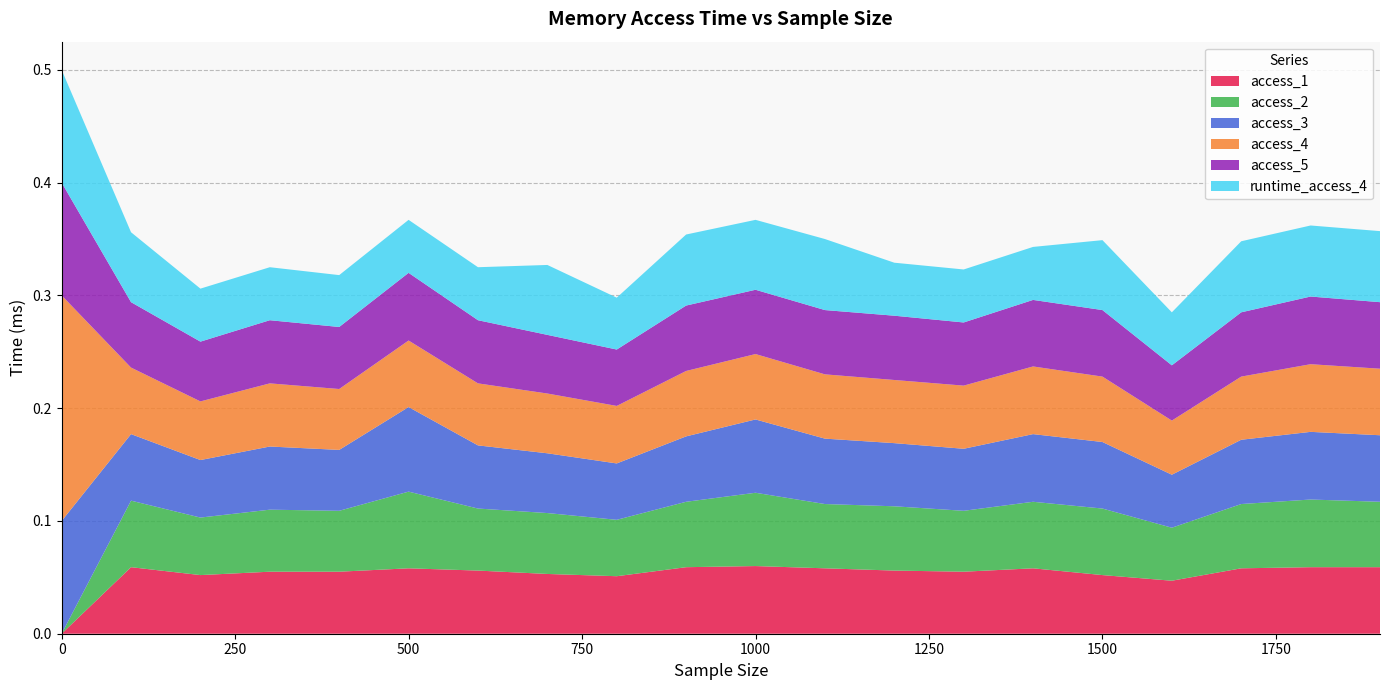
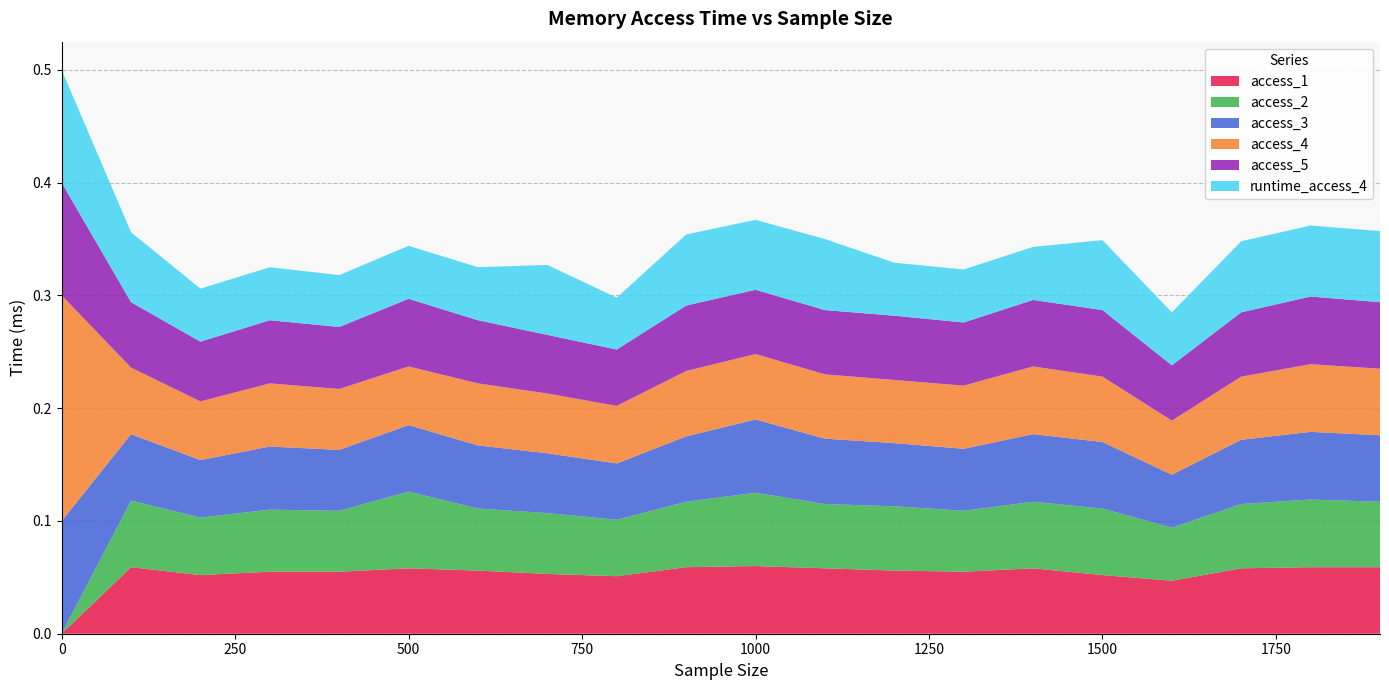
access_3, 500: 0.075 -> 0.059
access_4, 500: 0.059 -> 0.052
